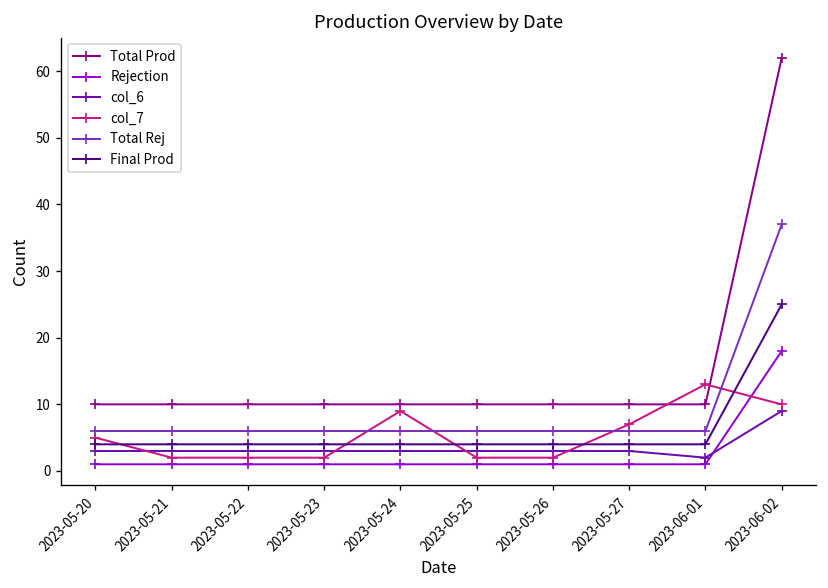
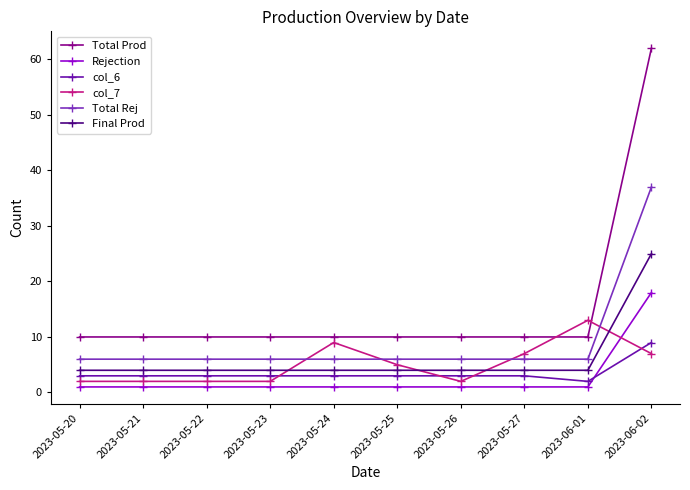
col_7, 2023-05-20: 5 -> 2
col_7, 2023-05-25: 2 -> 5
col_7, 2023-06-02: 10 -> 7
